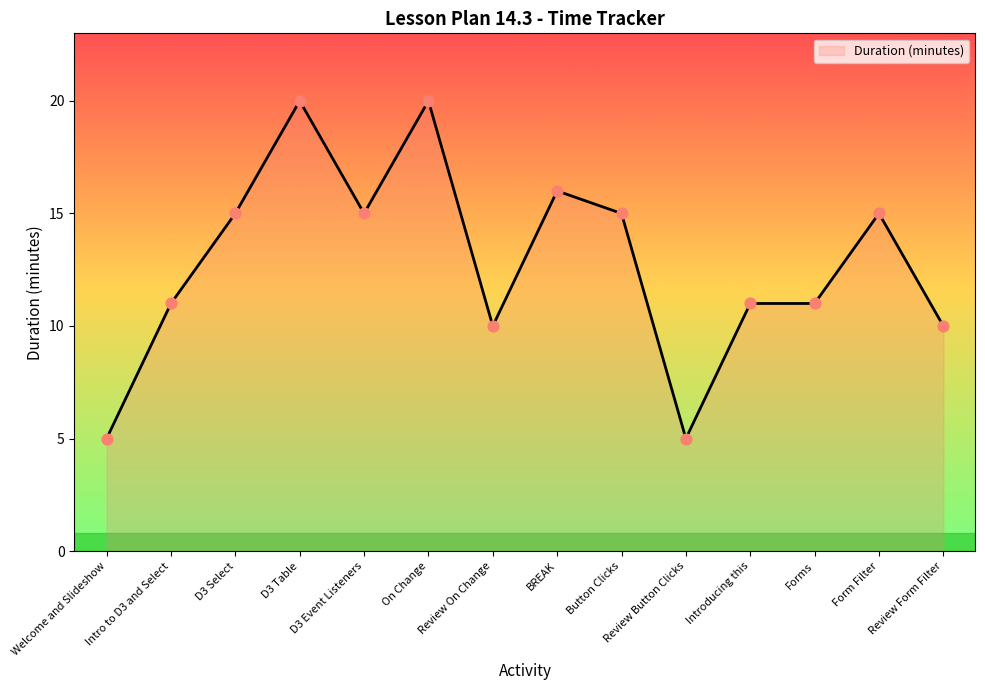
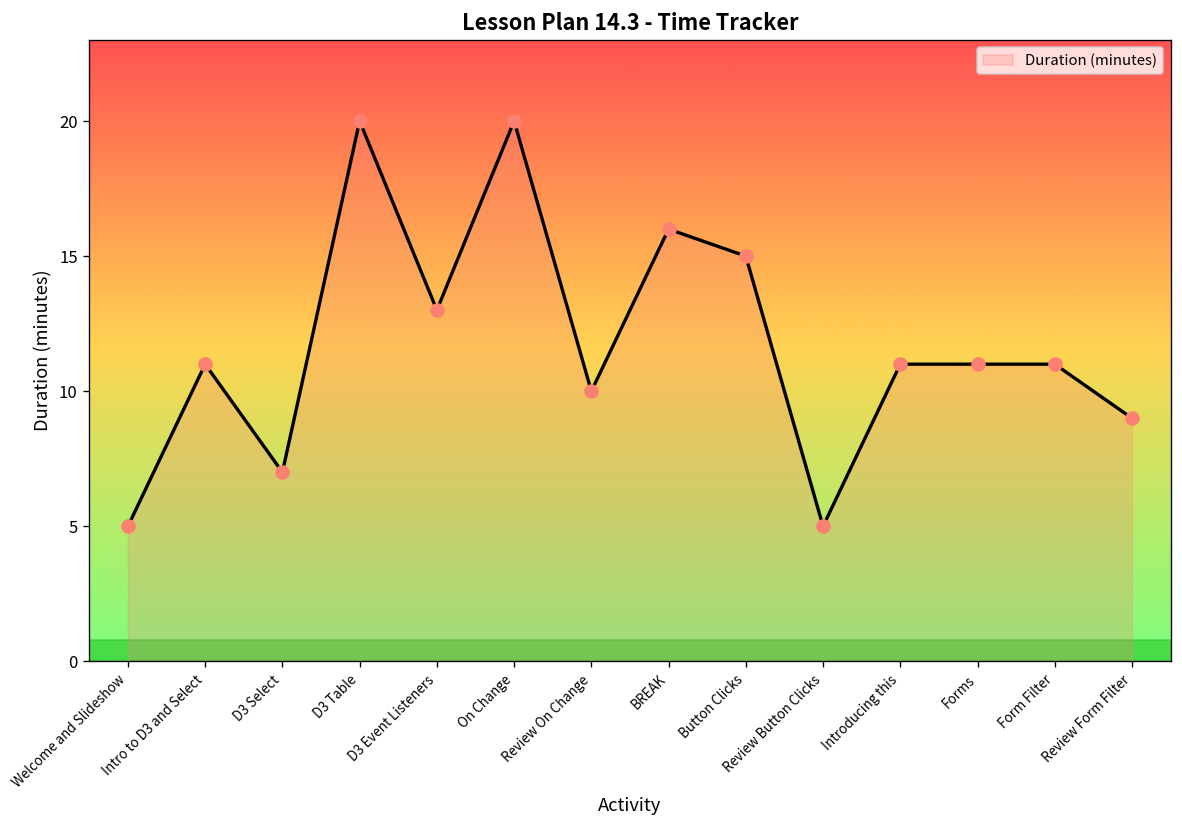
D3 Select: 15 -> 7
D3 Event Listeners: 15 -> 13
Form Filter: 15 -> 11
Review Form Filter: 10 -> 9
